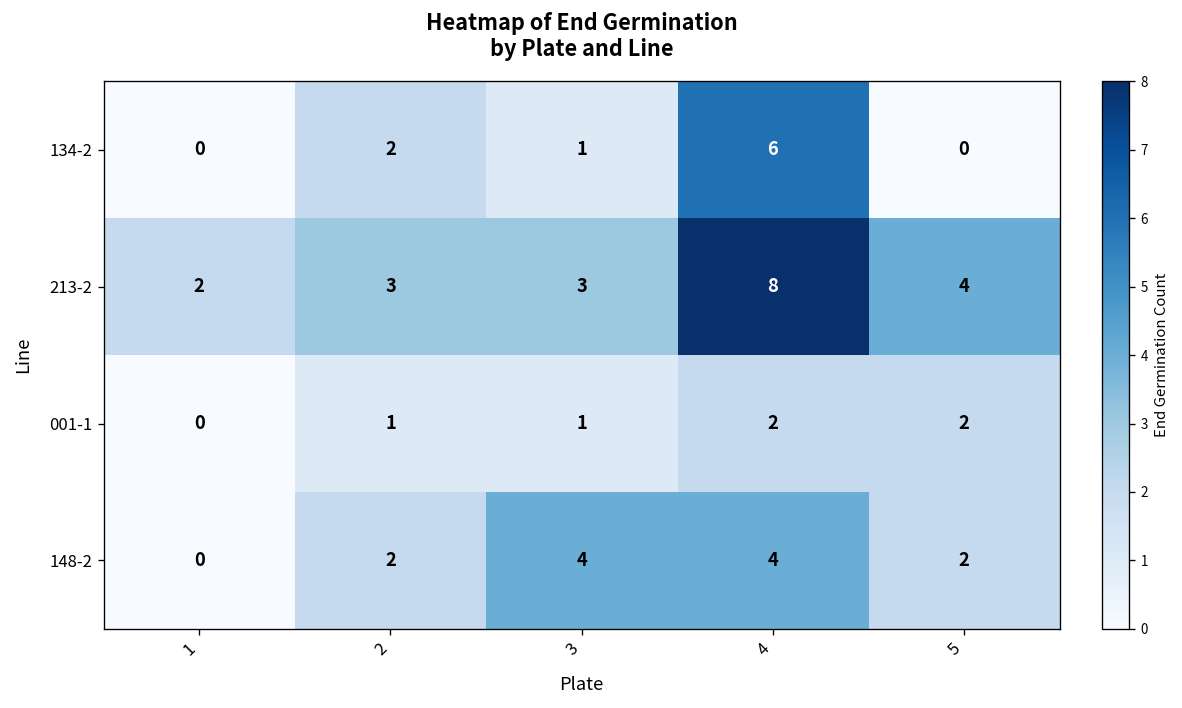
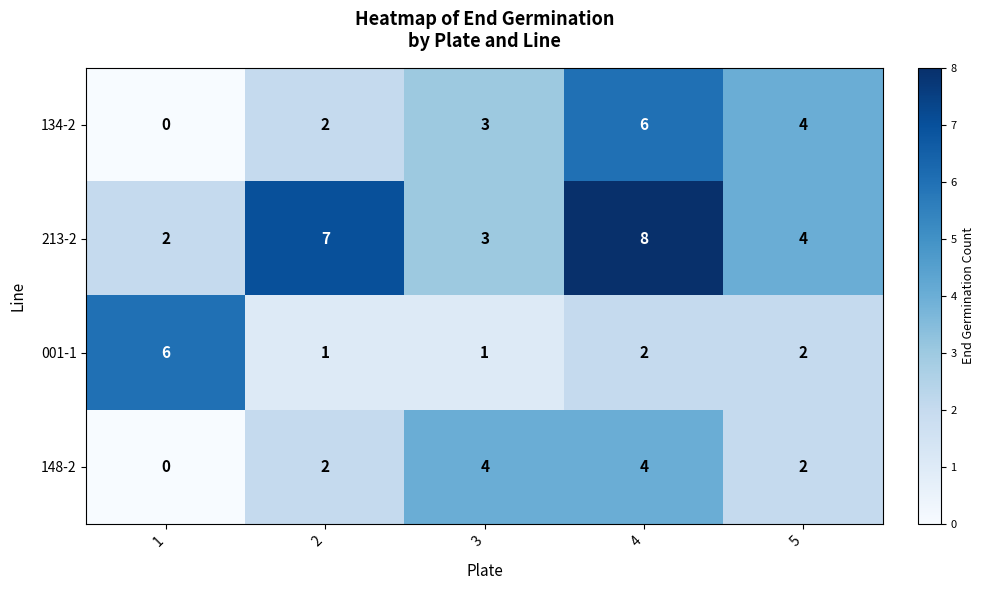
134-2, 3: 1 -> 3
134-2, 5: 0 -> 4
213-2, 2: 3 -> 7
001-1, 1: 0 -> 6
